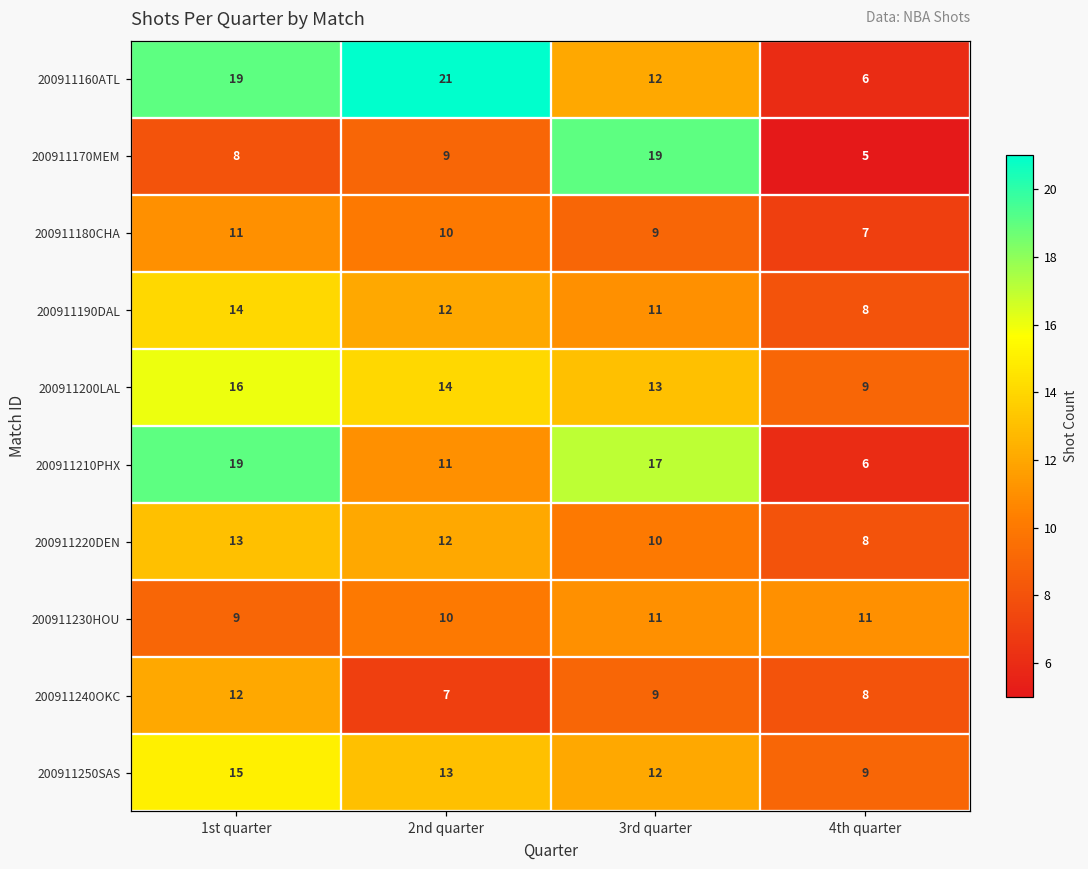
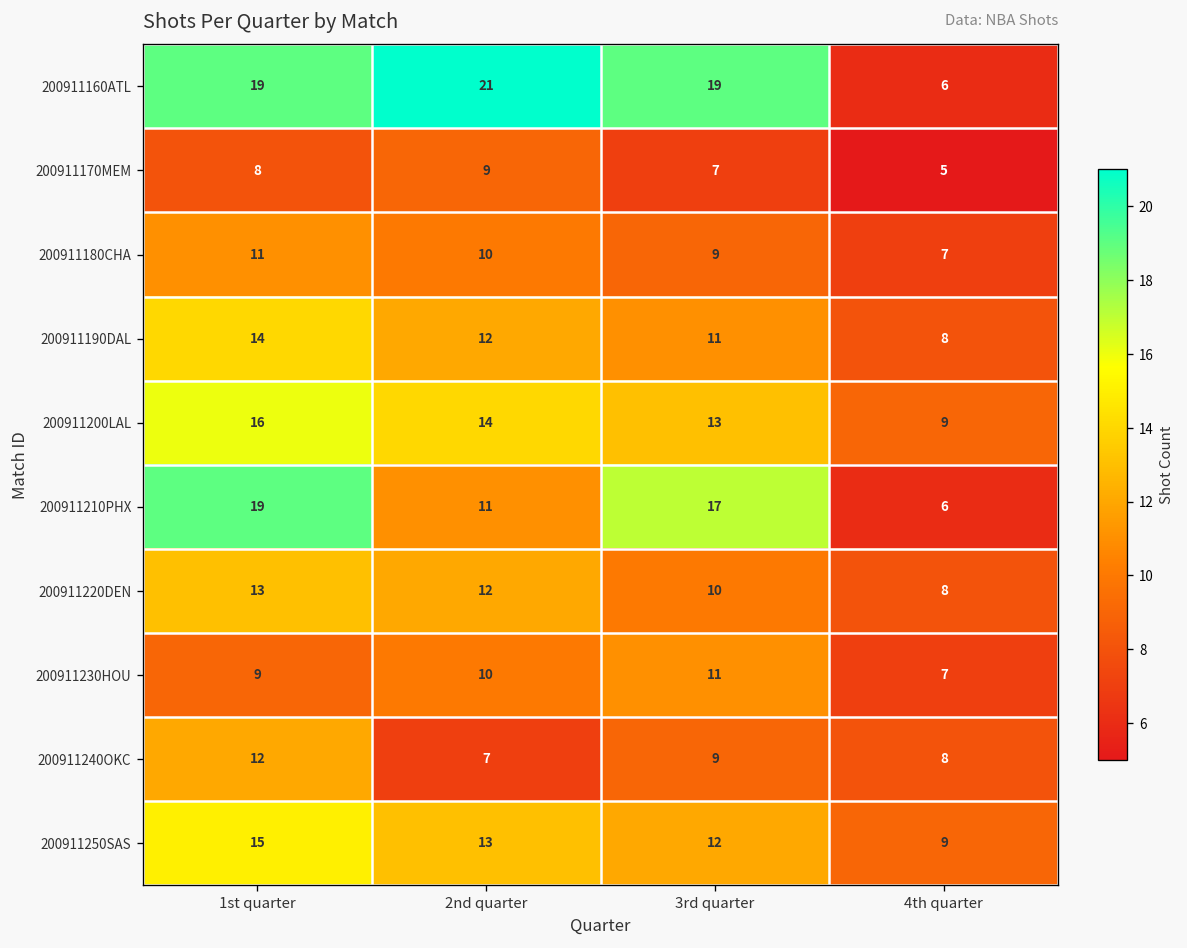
200911160ATL, 3rd quarter: 12 -> 19
200911170MEM, 3rd quarter: 19 -> 7
200911230HOU, 4th quarter: 11 -> 7
